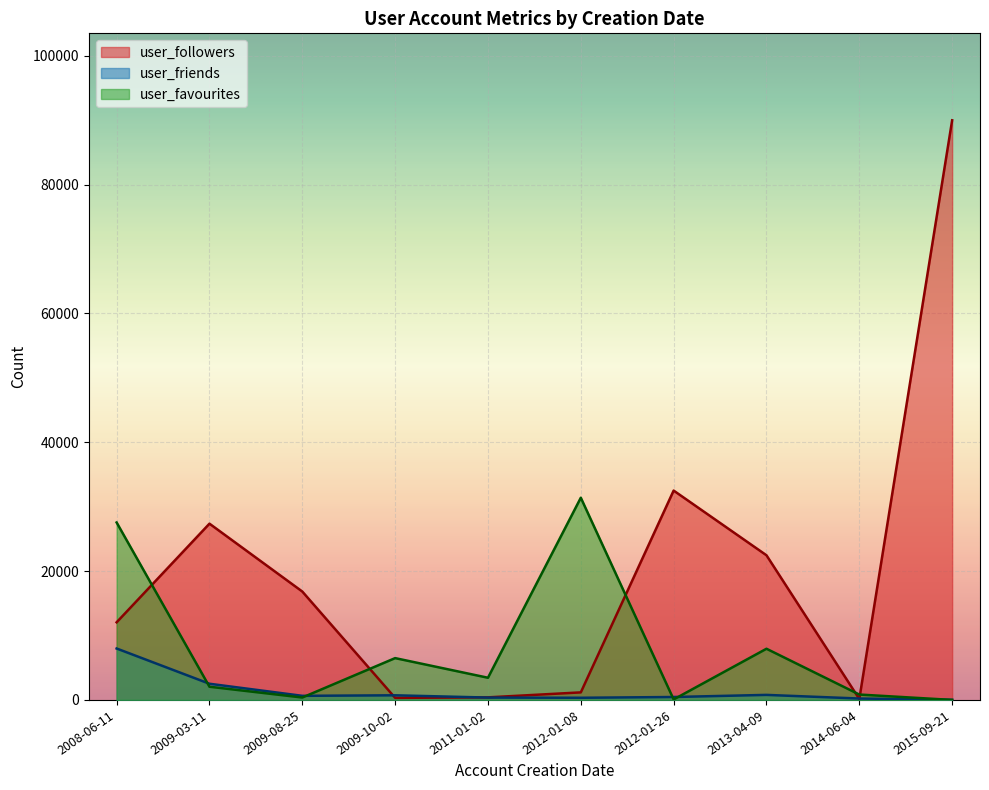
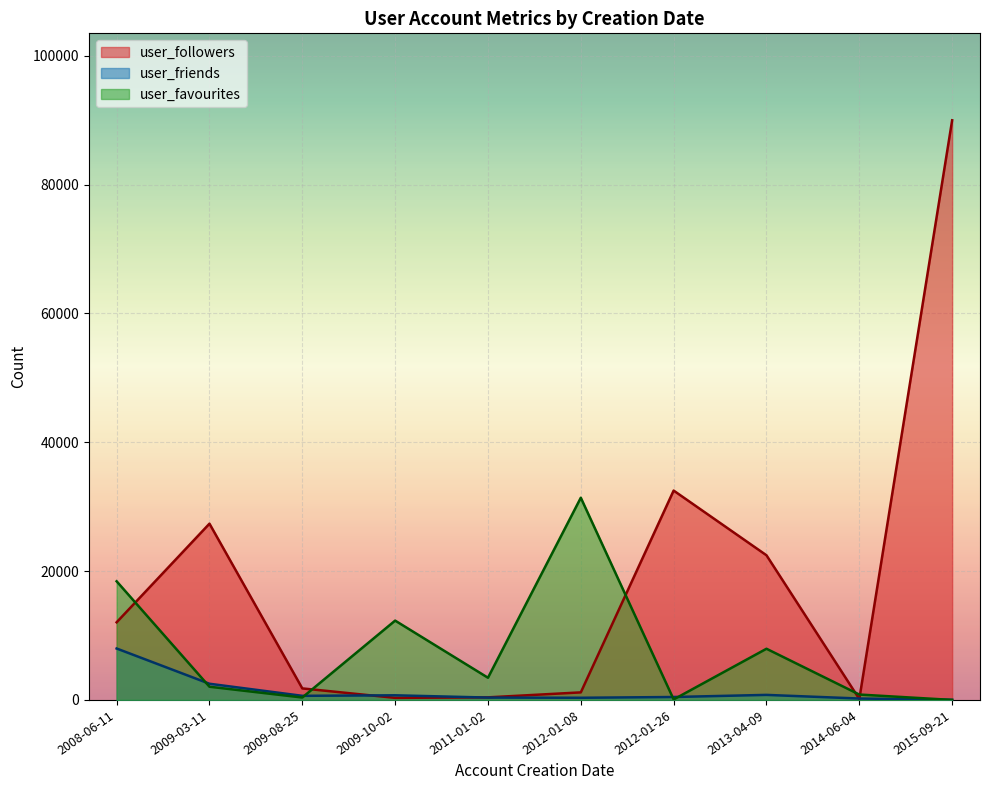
user_favourites, 2008-06-11: 28000 -> 18000
user_followers, 2009-08-25: 17000 -> 2000
user_favourites, 2009-10-02: 6000 -> 12000
